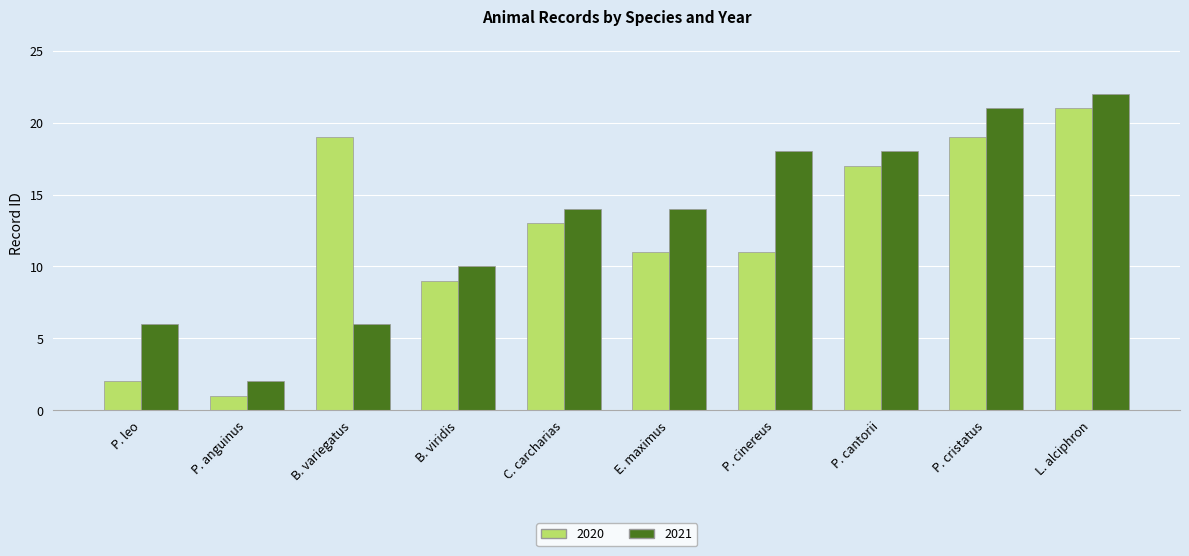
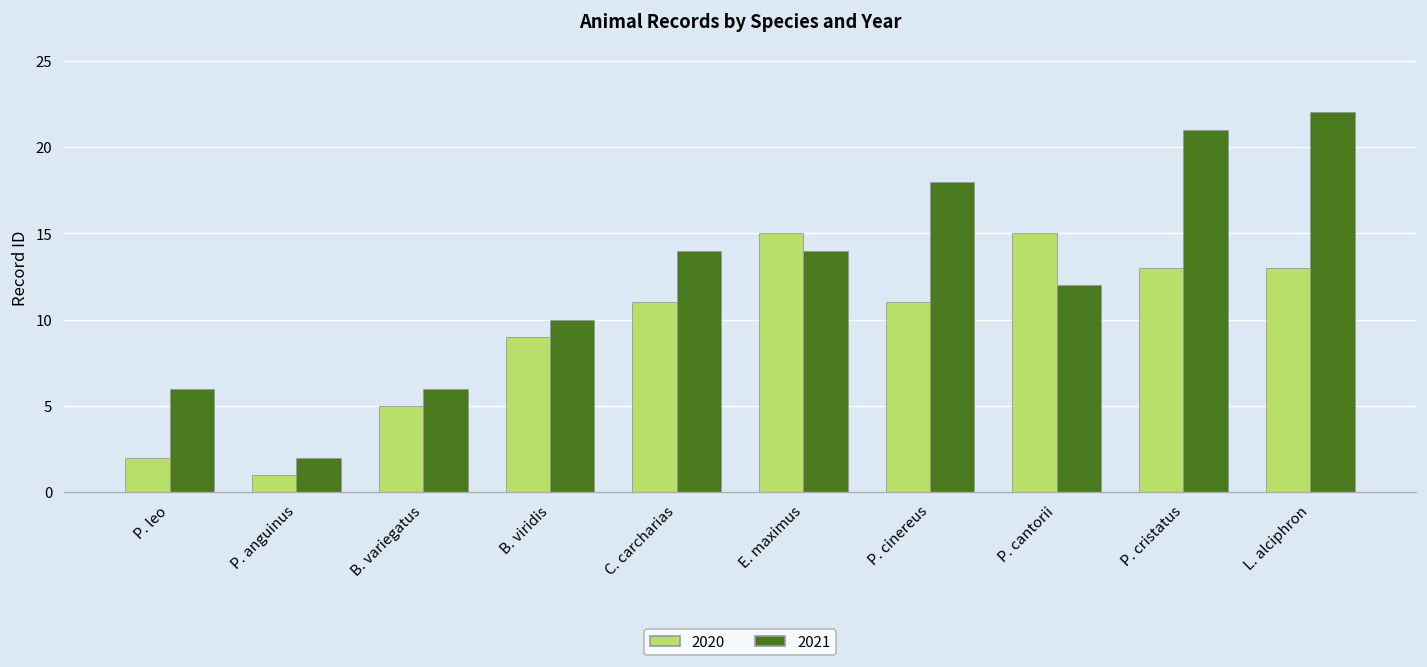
2020, B. variegatus: 19 -> 5
2020, C. carcharias: 13 -> 11
2020, E. maximus: 11 -> 15
2020, P. cantorii: 17 -> 15
2021, P. cantorii: 18 -> 12
2020, P. cristatus: 19 -> 13
2020, L. alciphron: 21 -> 13
